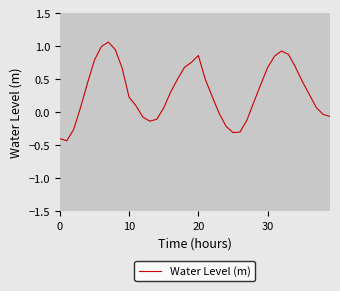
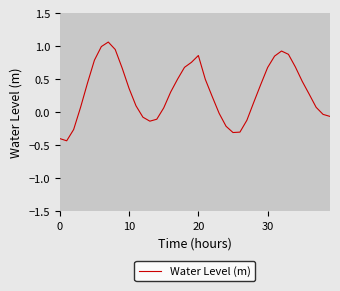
10: 0.2 -> 0.4
